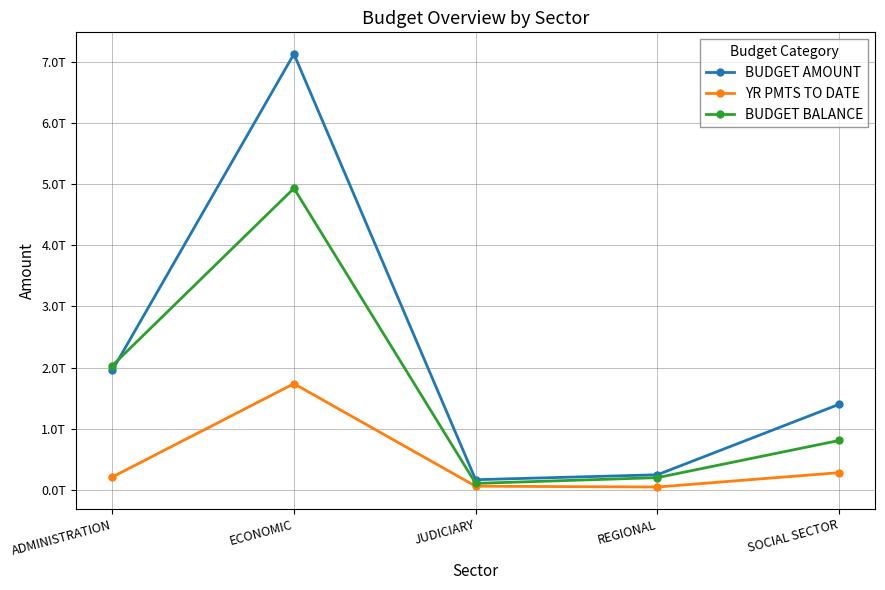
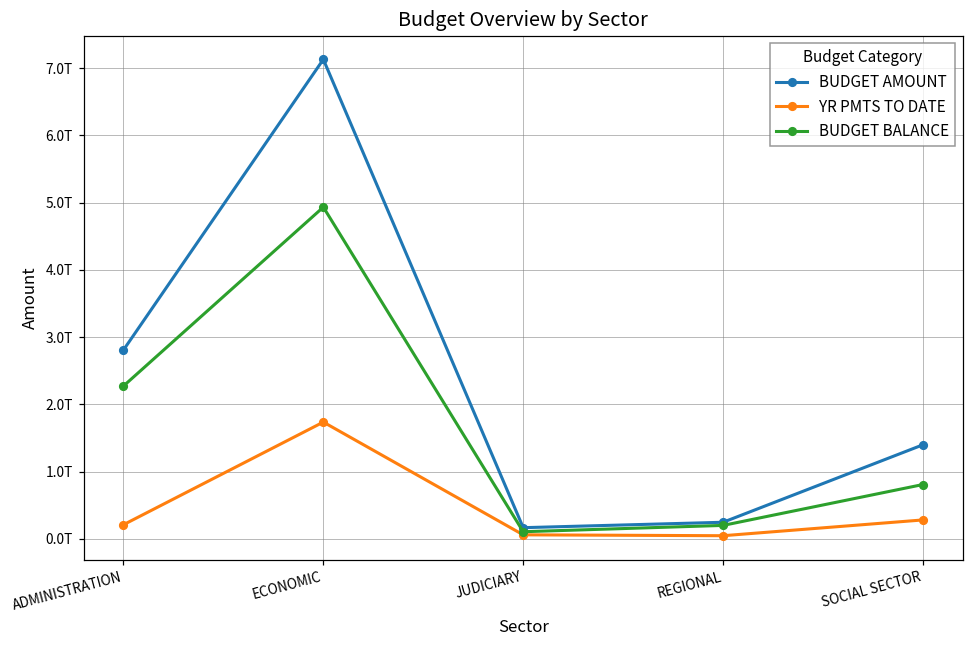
BUDGET AMOUNT, ADMINISTRATION: 2.0T -> 2.8T
BUDGET BALANCE, ADMINISTRATION: 2.0T -> 2.3T
